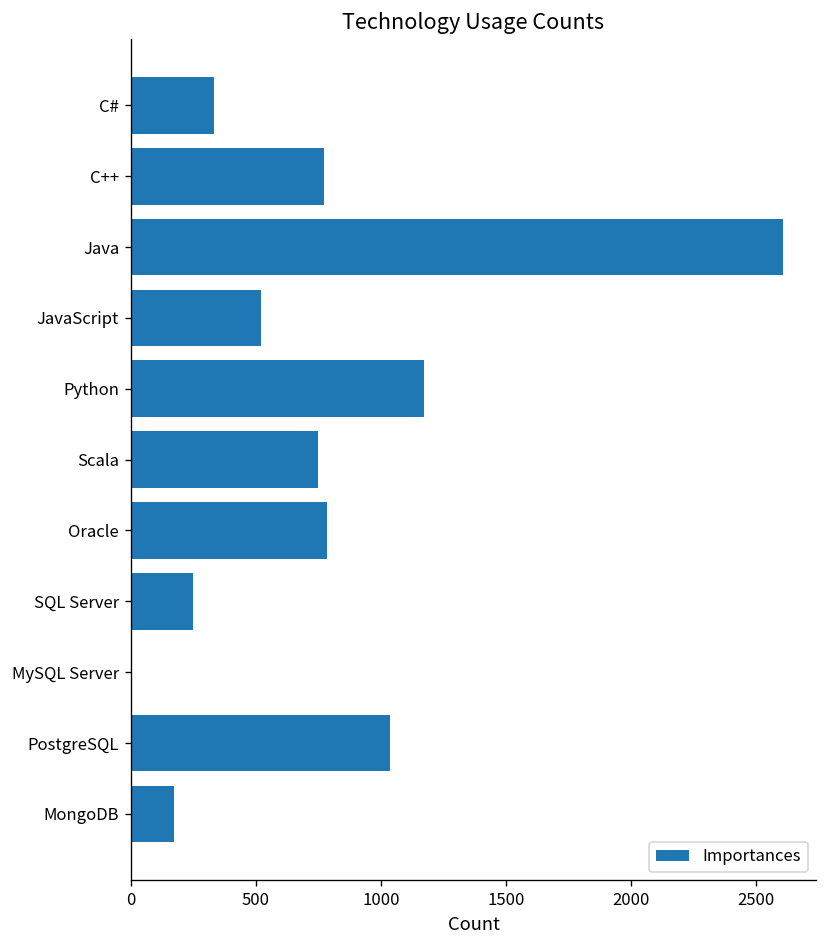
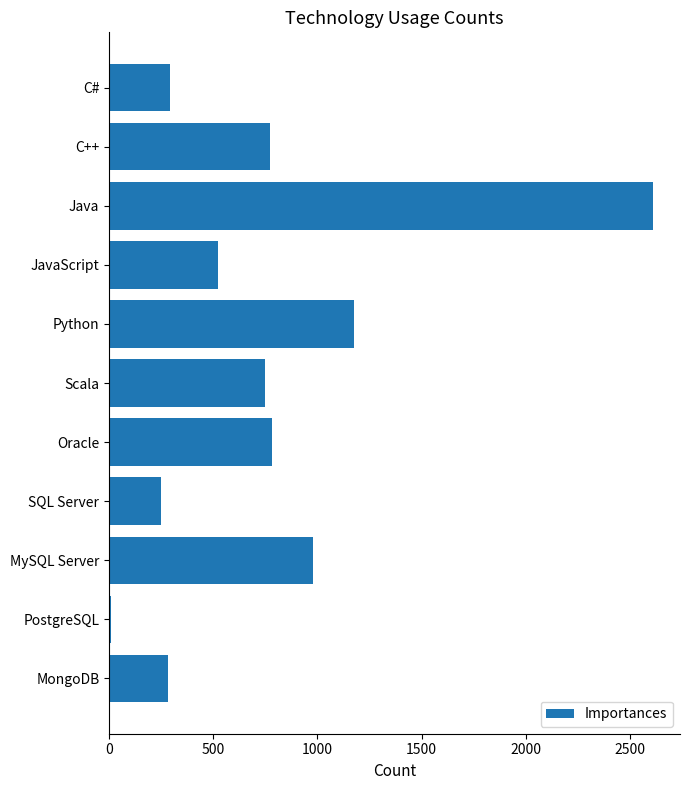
C#: 330 -> 290
MySQL Server: 0 -> 980
PostgreSQL: 1040 -> 10
MongoDB: 170 -> 290
